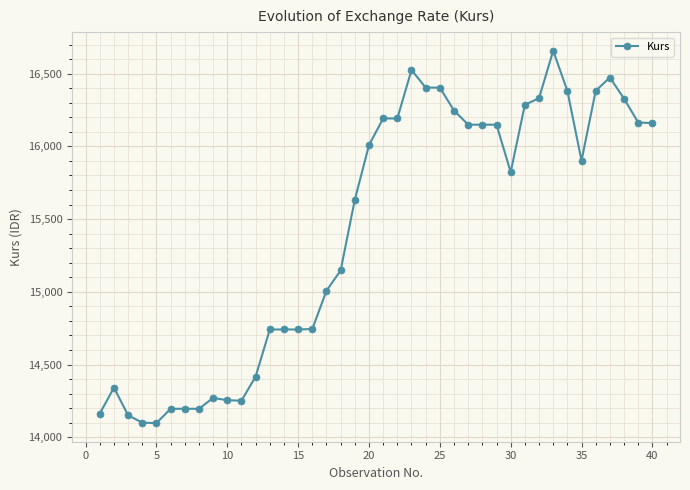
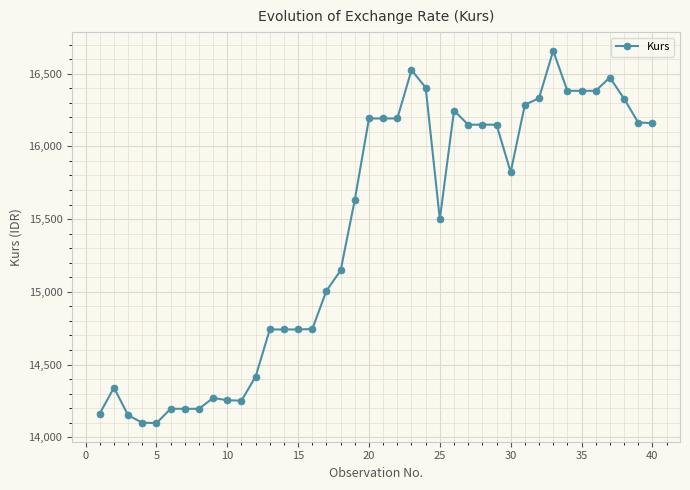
20: 16,010 -> 16,190
25: 16,400 -> 15,500
35: 15,900 -> 16,380
